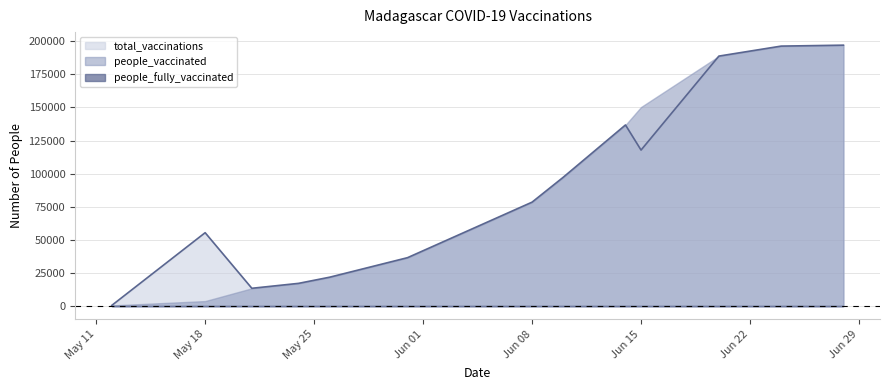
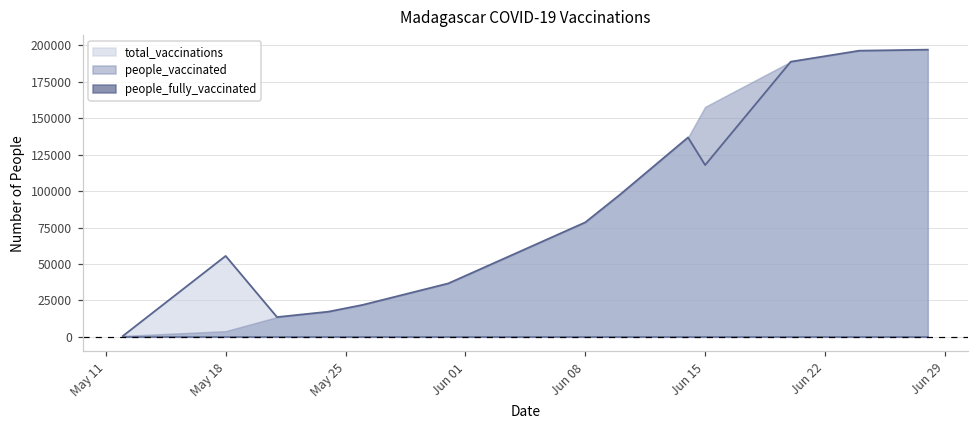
people_vaccinated, Jun 15: 150000 -> 158000
